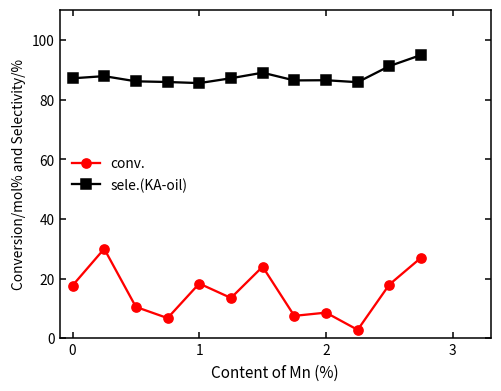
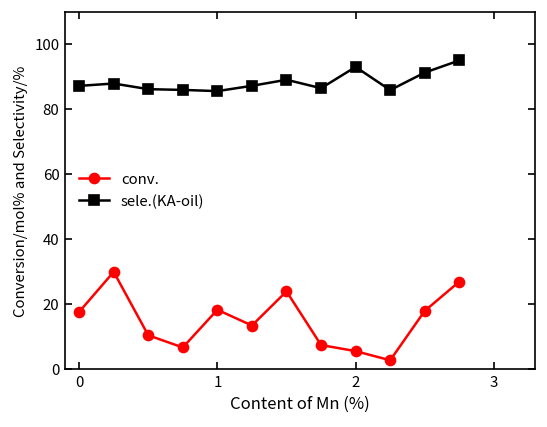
conv., 2: 9 -> 6
sele.(KA-oil), 2: 87 -> 93
